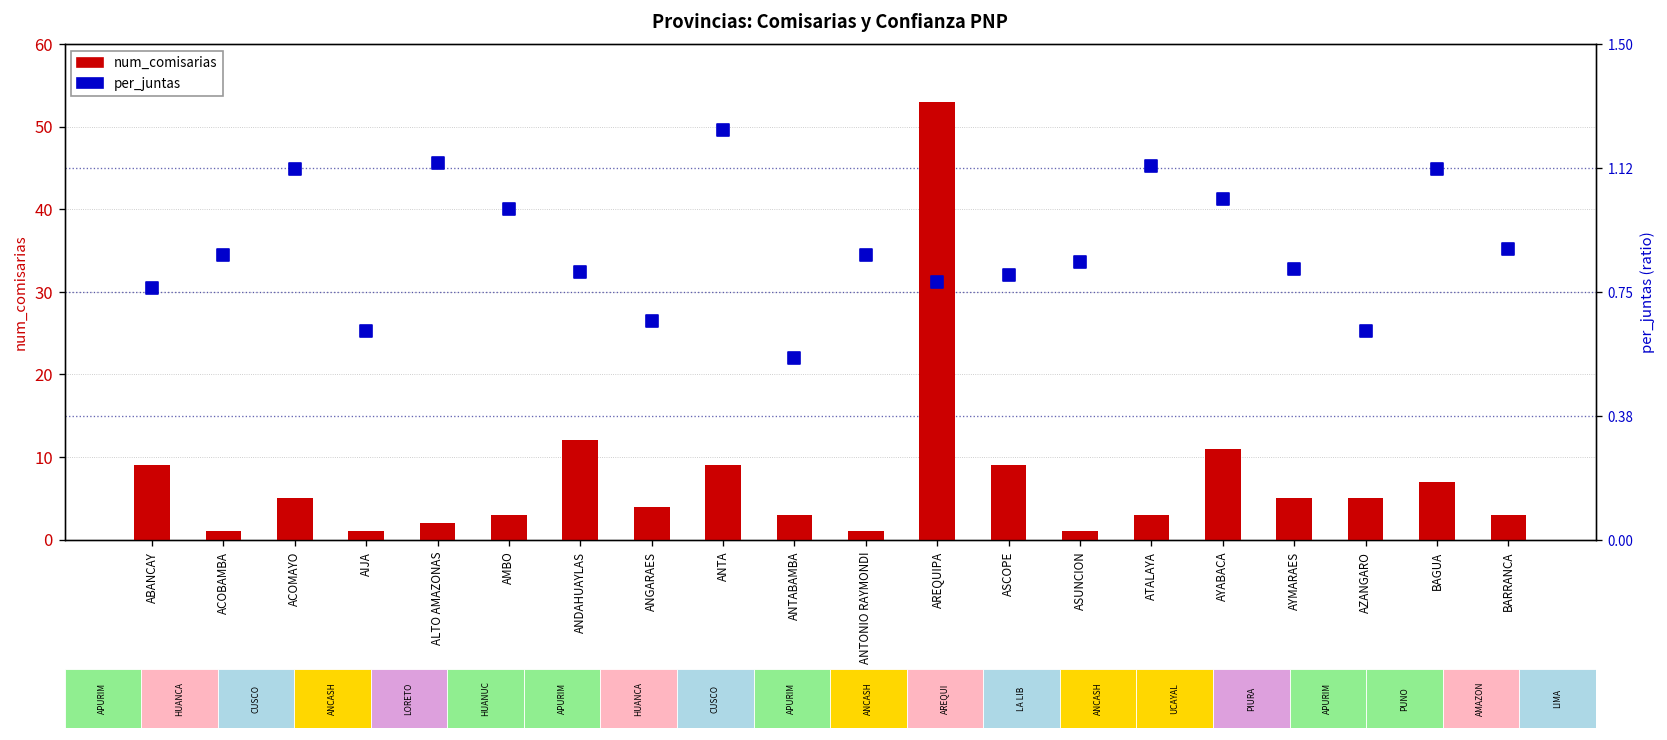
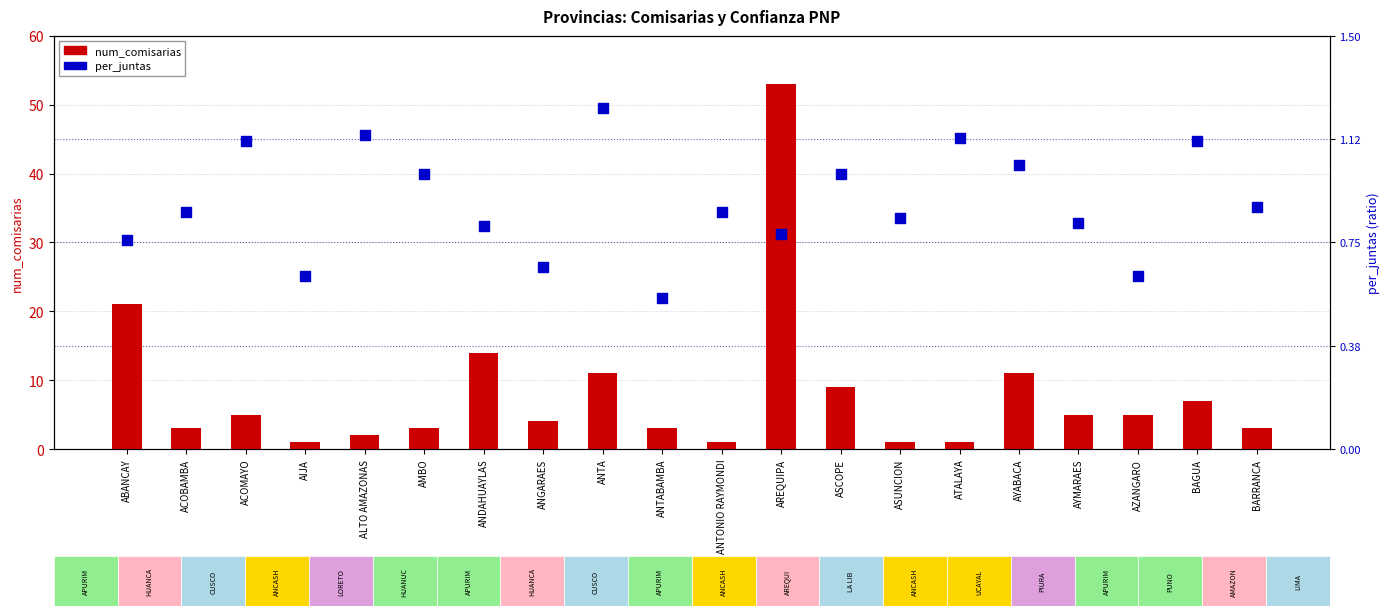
num_comisarias, ABANCAY: 9 -> 21
num_comisarias, ACOBAMBA: 1 -> 3
num_comisarias, ANDAHUAYLAS: 12 -> 14
num_comisarias, ANTA: 9 -> 11
num_comisarias, ATALAYA: 3 -> 1
per_juntas, ASCOPE: 0.80 -> 1.00
